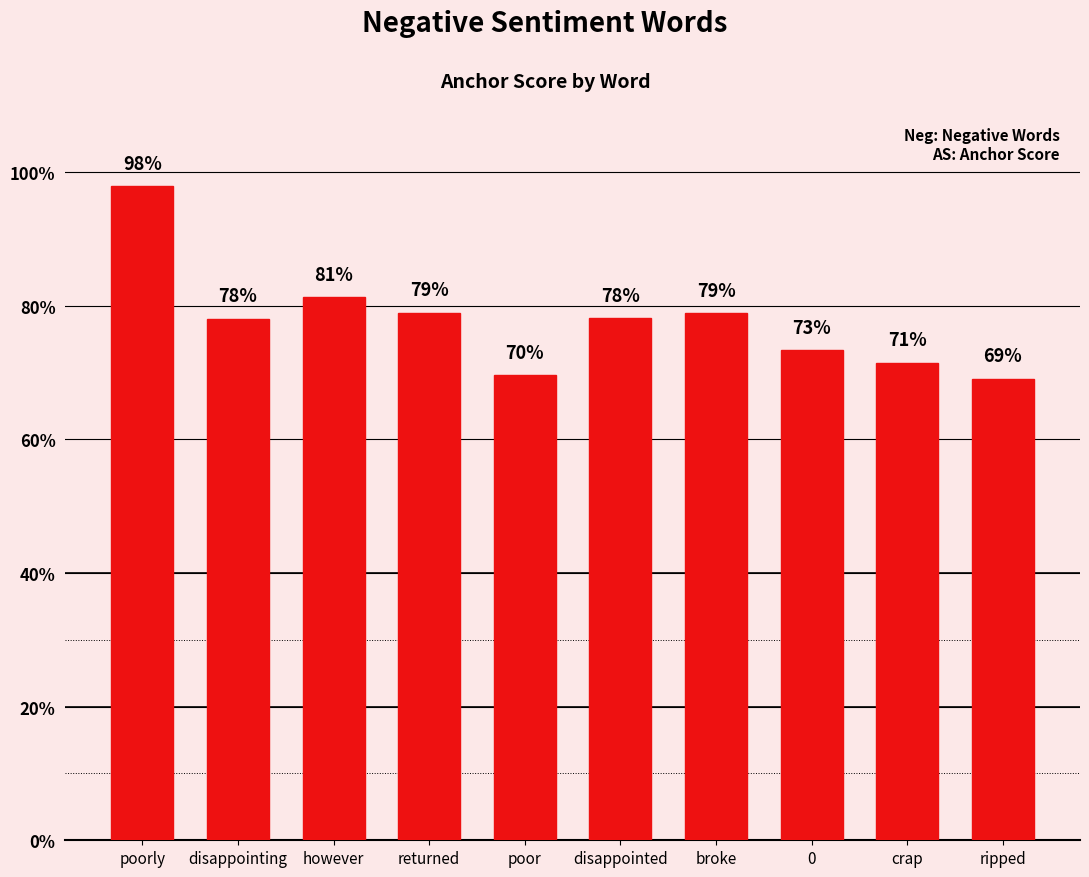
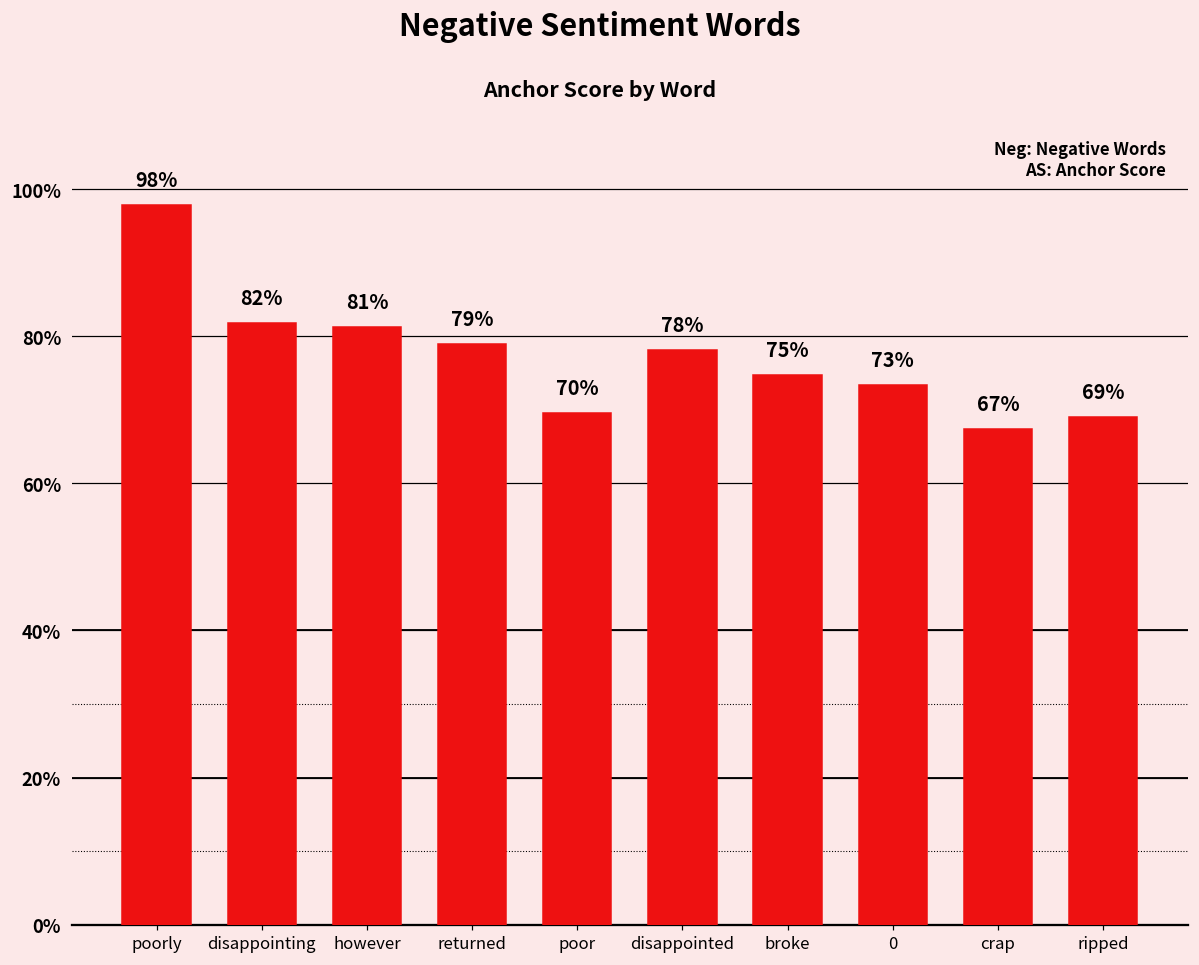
disappointing: 78% -> 82%
broke: 79% -> 75%
crap: 71% -> 67%
